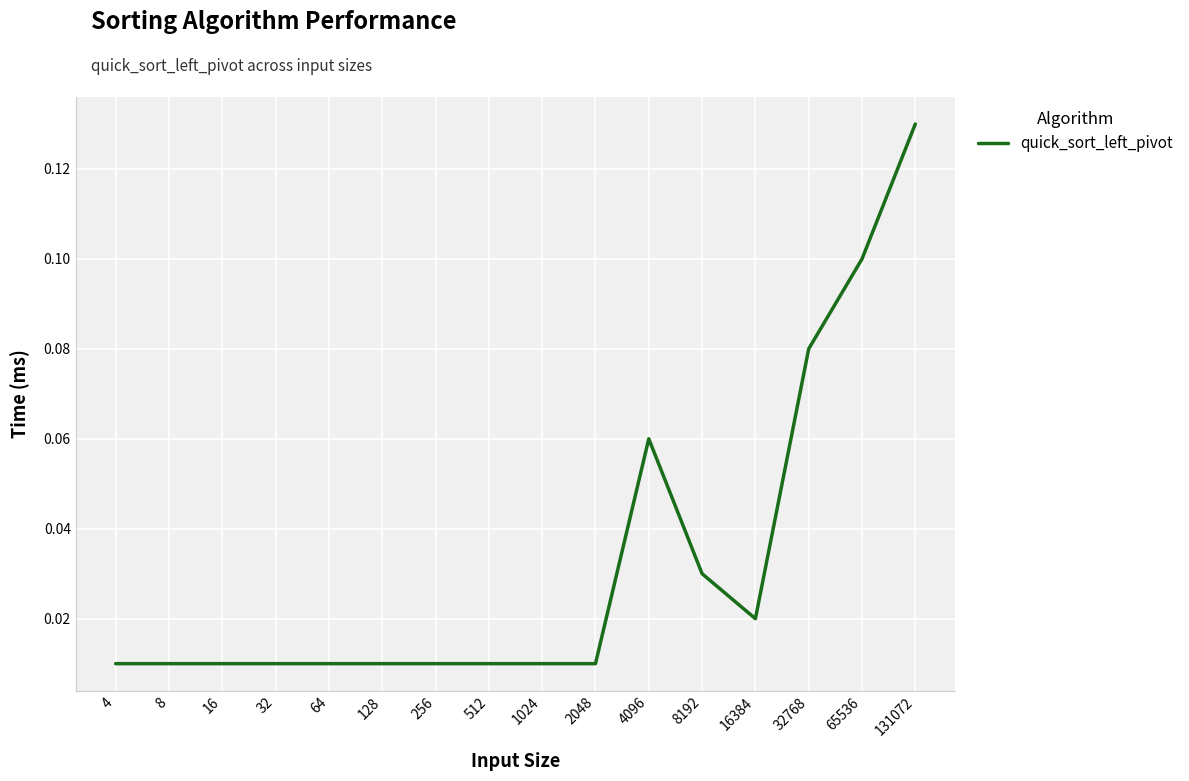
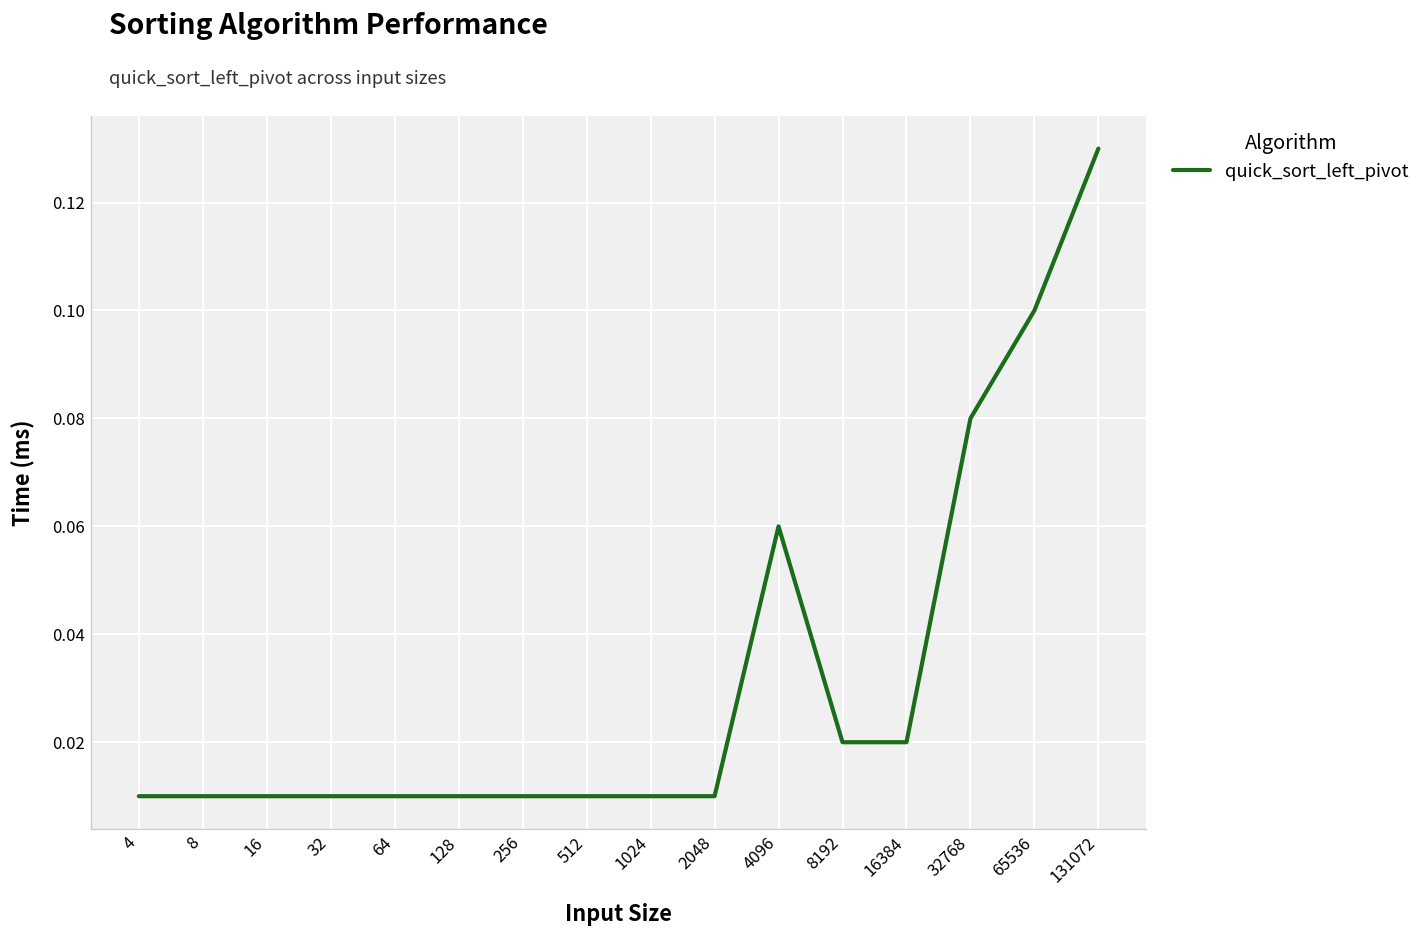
8192: 0.03 -> 0.02
